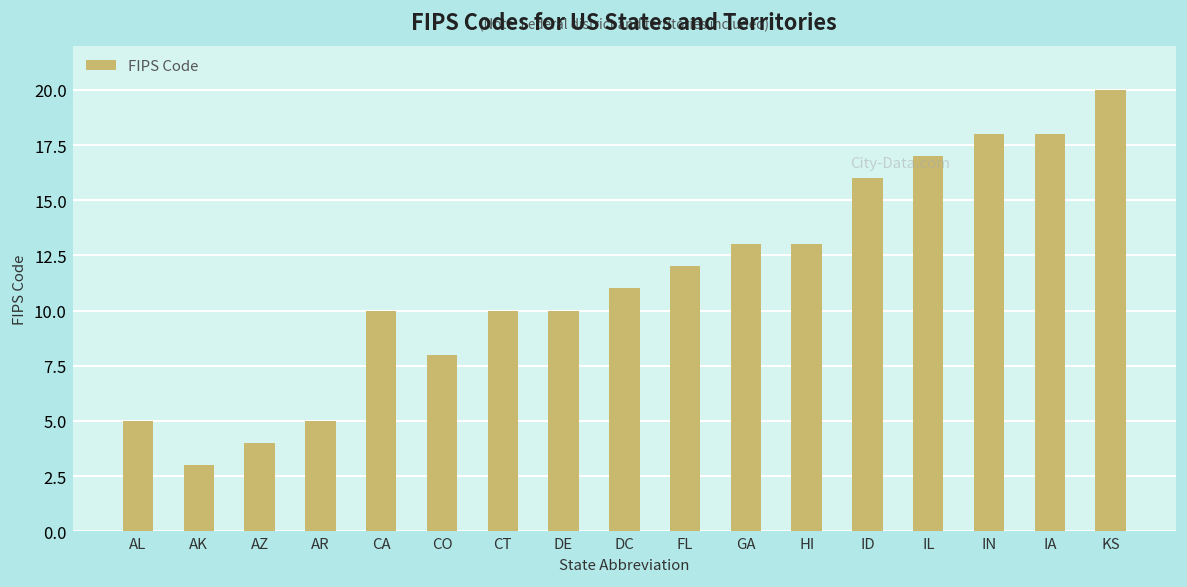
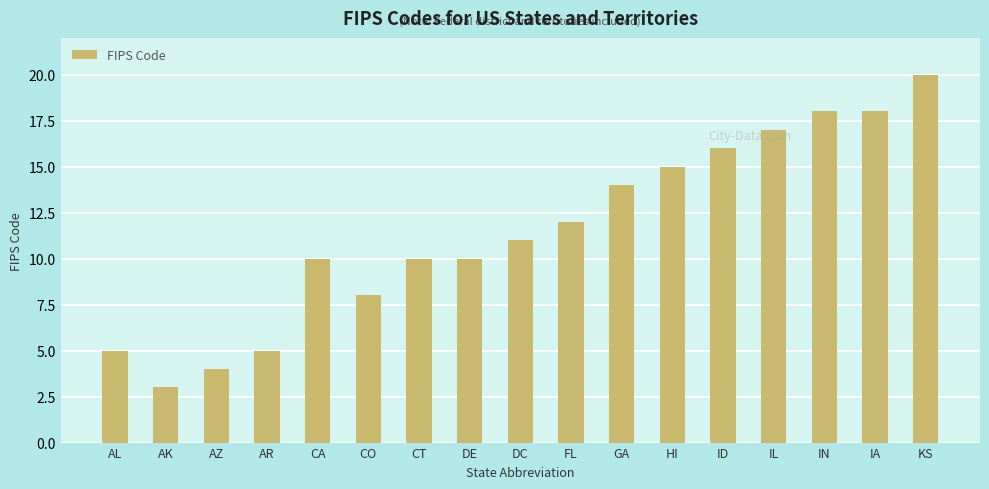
GA: 13 -> 14
HI: 13 -> 15
